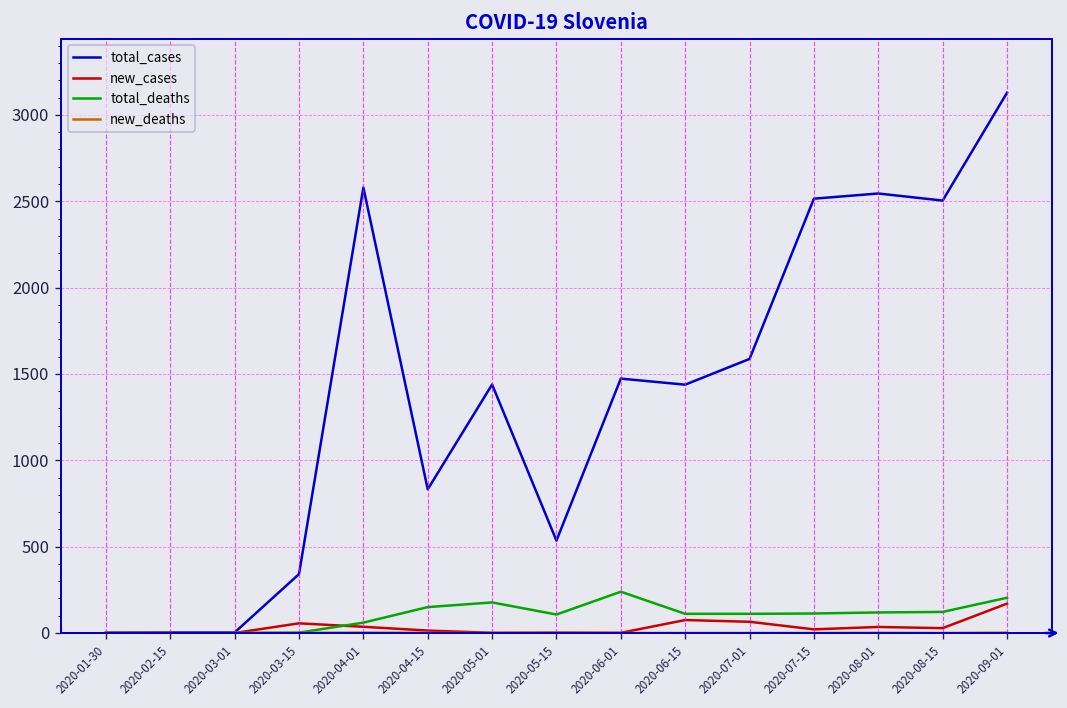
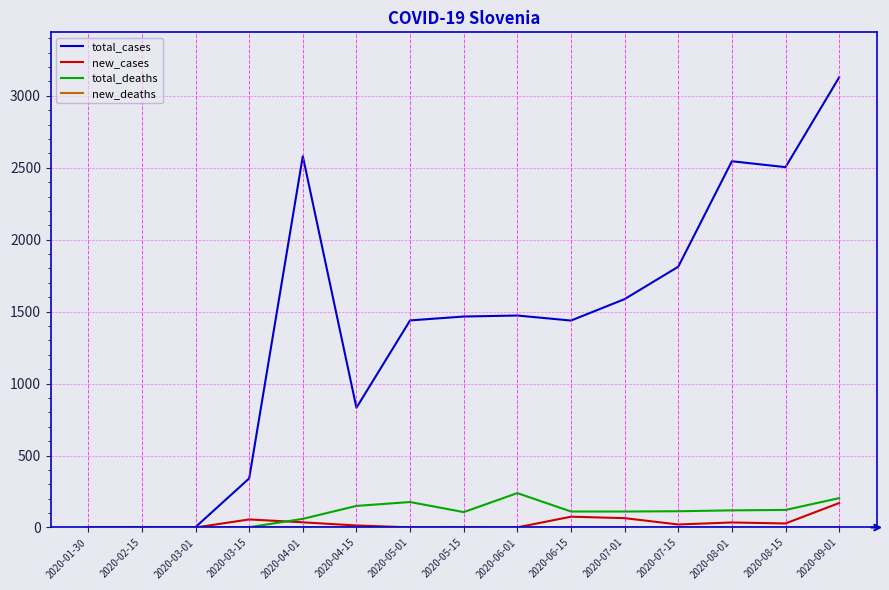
total_cases, 2020-05-15: 540 -> 1470
total_cases, 2020-07-15: 2520 -> 1810
